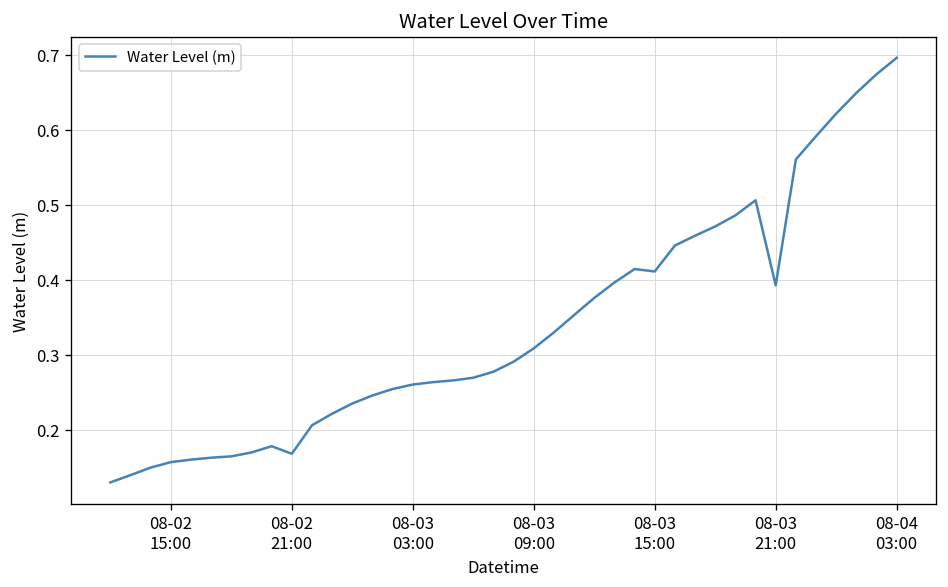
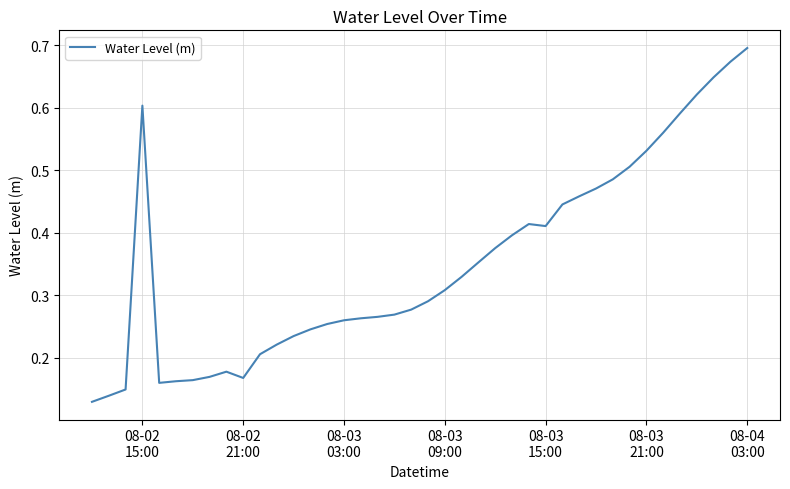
08-02 15:00: 0.16 -> 0.60
08-03 21:00: 0.39 -> 0.53
